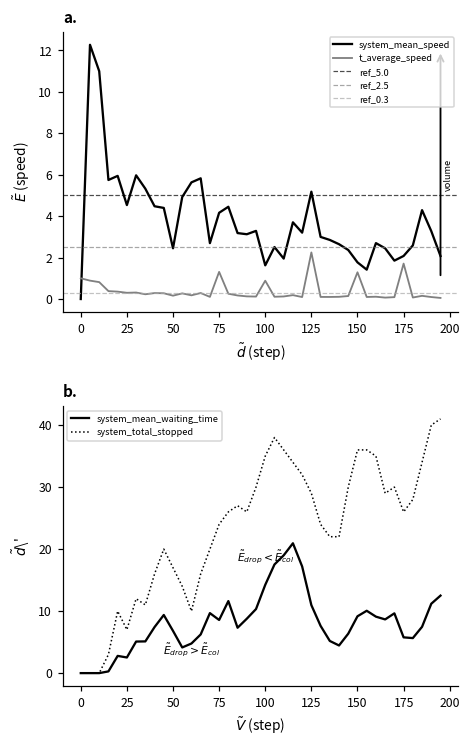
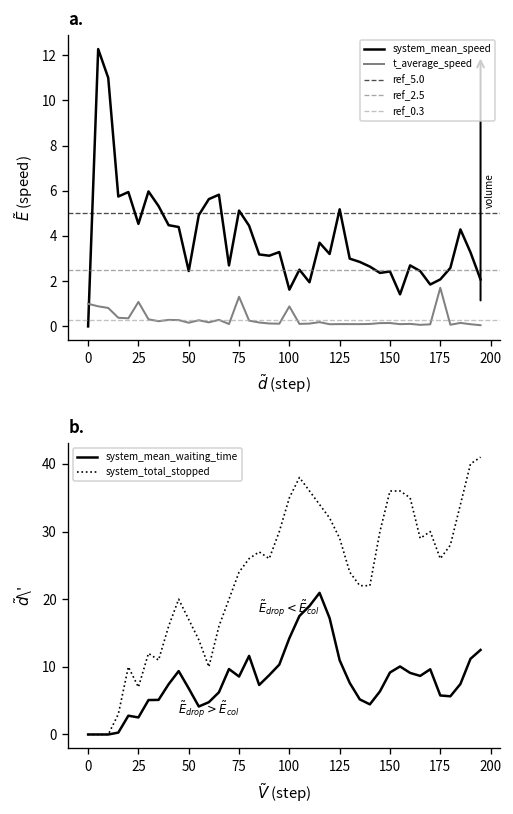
a., t_average_speed, 25: 0.3 -> 1.1
a., system_mean_speed, 75: 4.2 -> 5.1
a., t_average_speed, 125: 2.2 -> 0.1
a., system_mean_speed, 150: 1.8 -> 2.4
a., t_average_speed, 150: 1.3 -> 0.1
